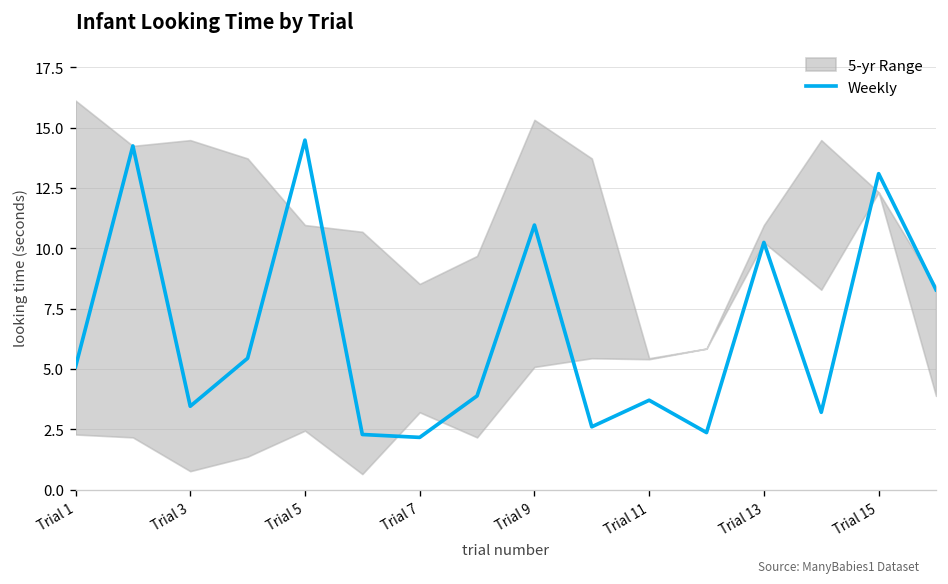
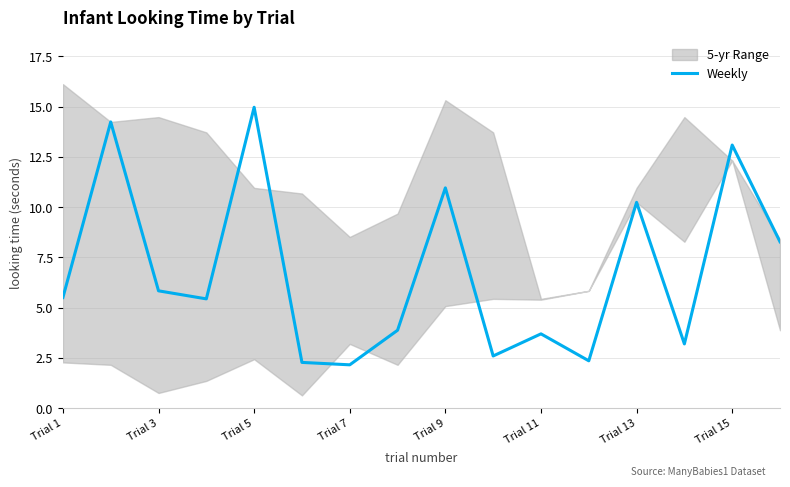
Weekly, Trial 1: 5.1 -> 5.5
Weekly, Trial 3: 3.5 -> 5.8
Weekly, Trial 5: 14.5 -> 15.0
